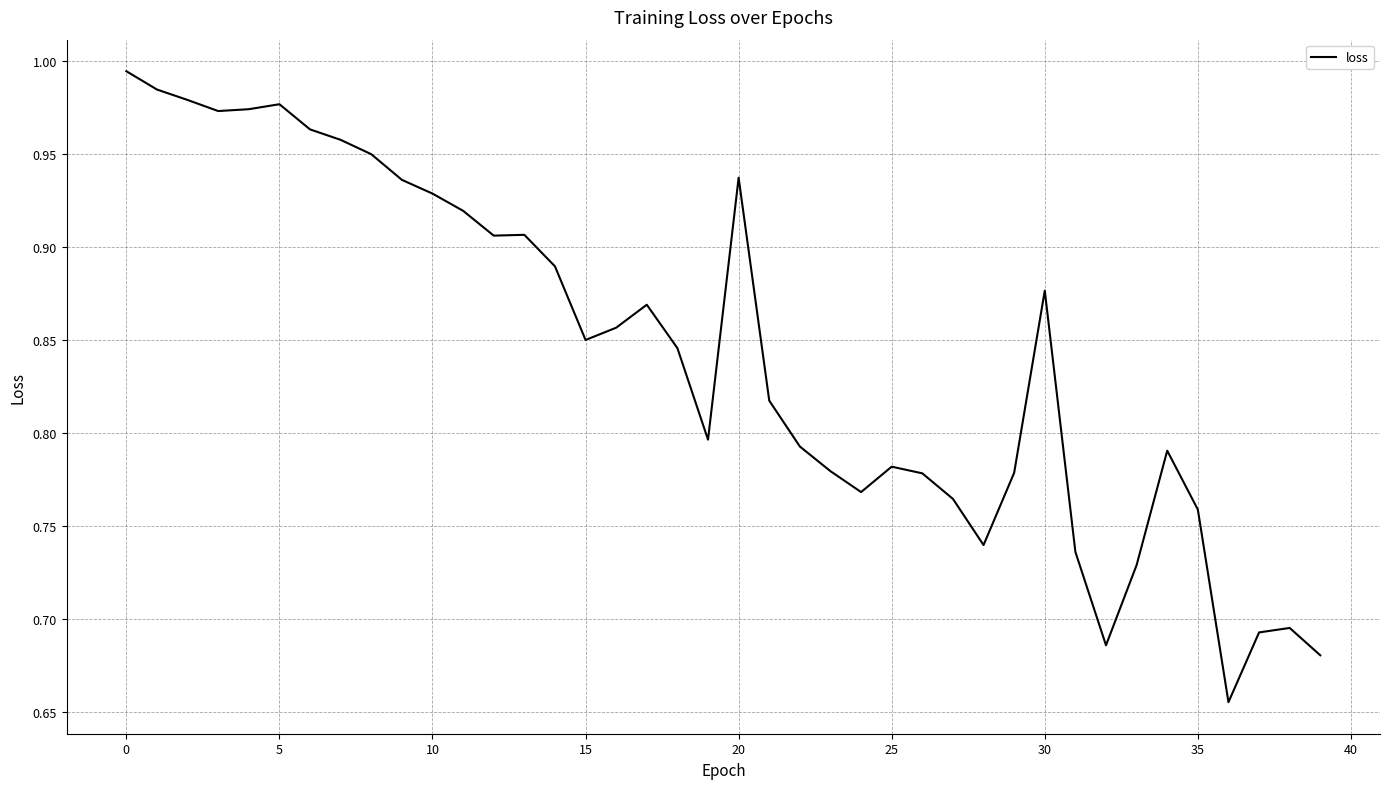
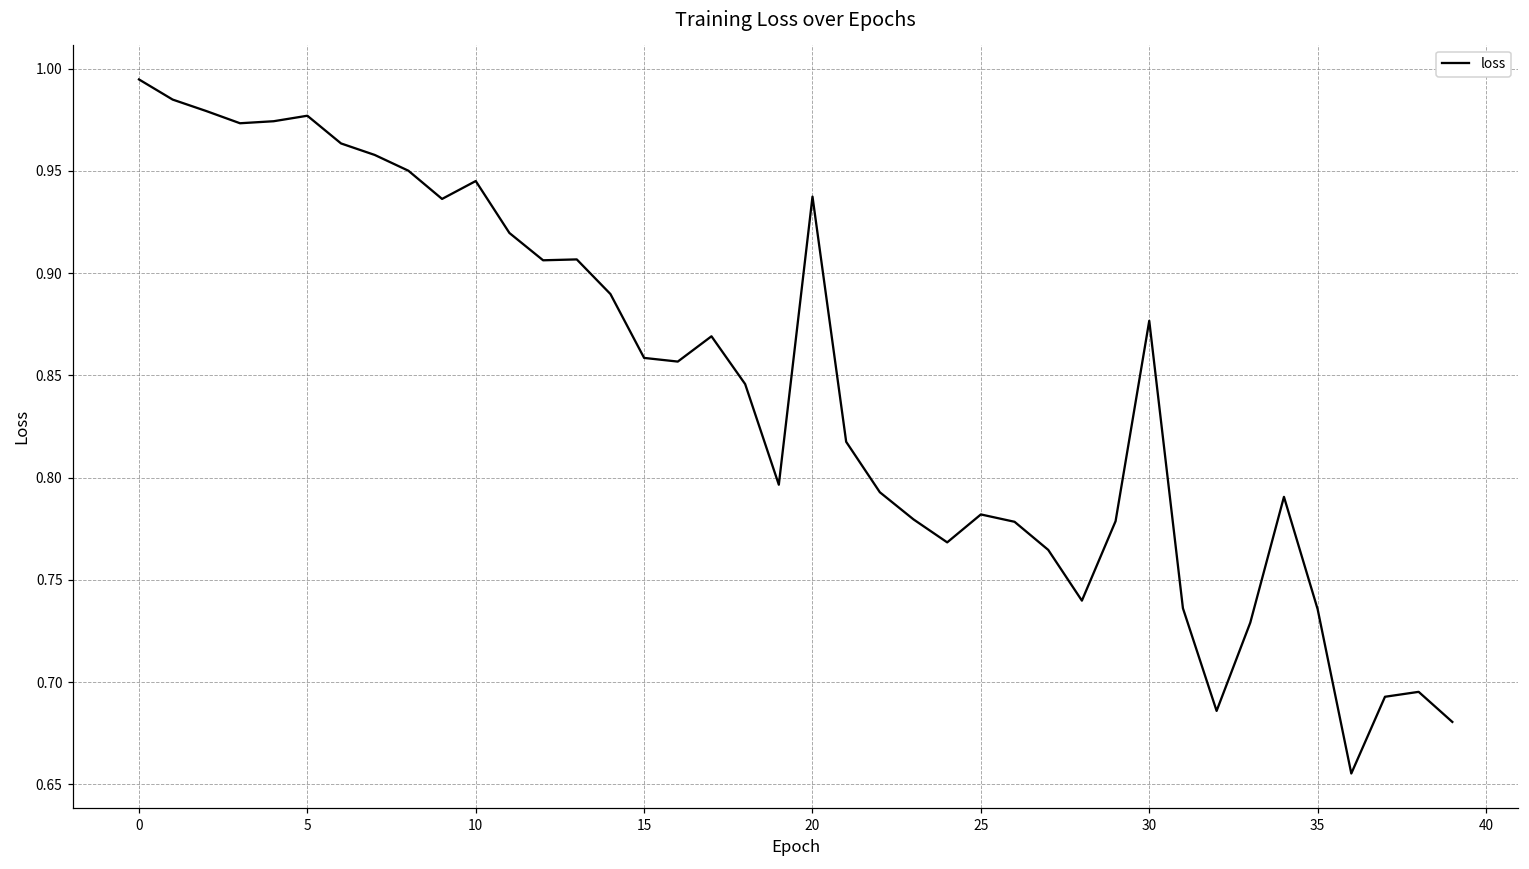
10: 0.929 -> 0.945
15: 0.850 -> 0.859
35: 0.759 -> 0.736
